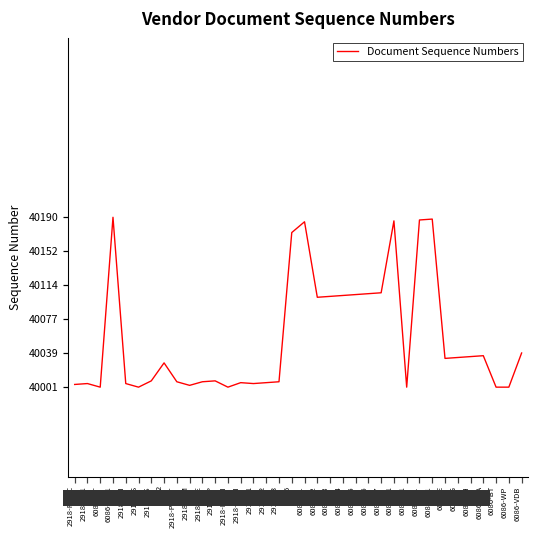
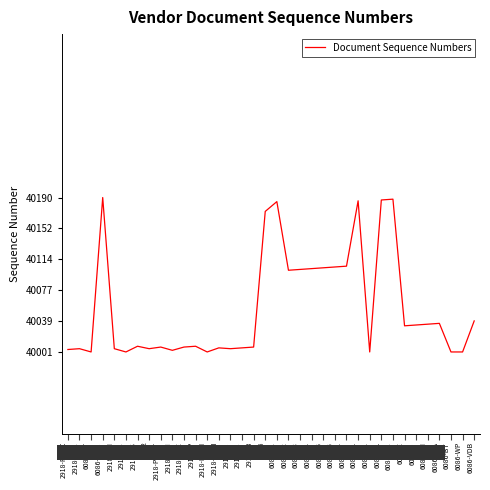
2: 40030 -> 40010
